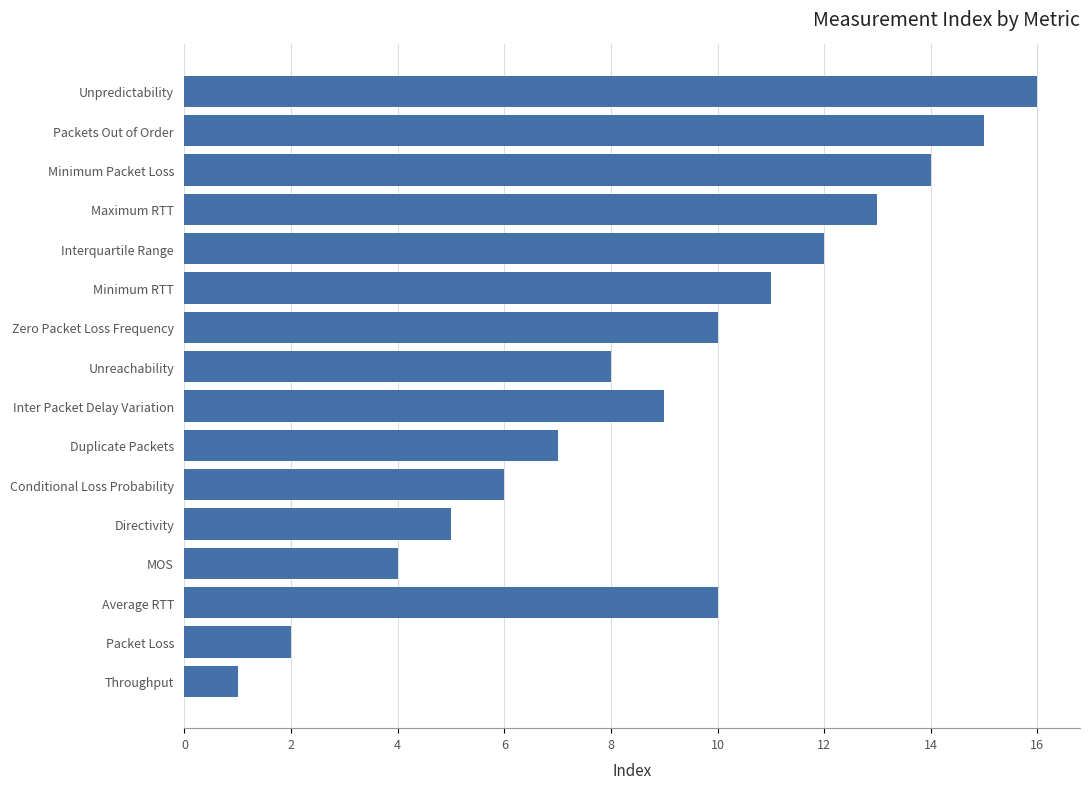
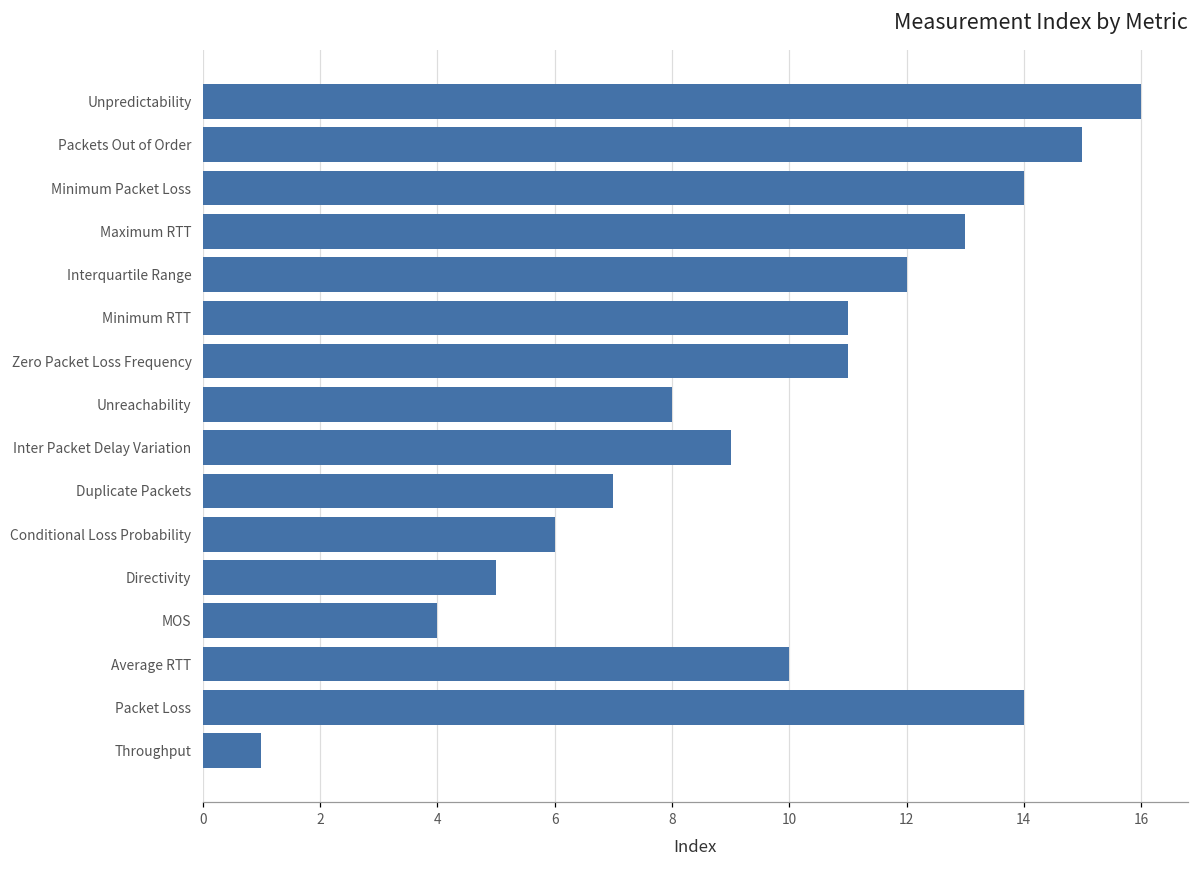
Zero Packet Loss Frequency: 10 -> 11
Packet Loss: 2 -> 14
